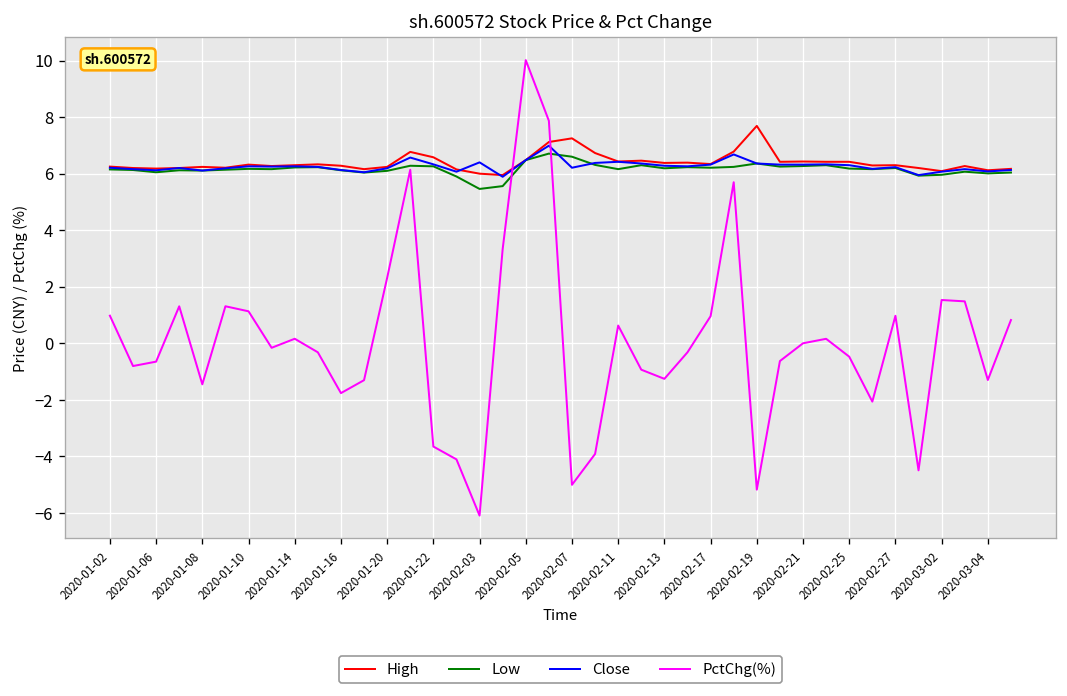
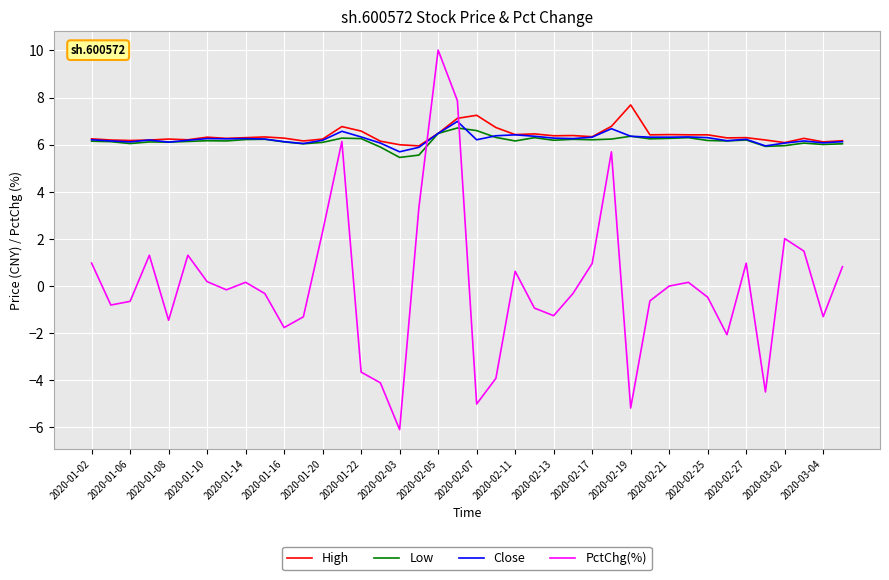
PctChg(%), 2020-01-10: 1.1 -> 0.2
Close, 2020-02-03: 6.4 -> 5.7
PctChg(%), 2020-03-02: 1.5 -> 2.0
